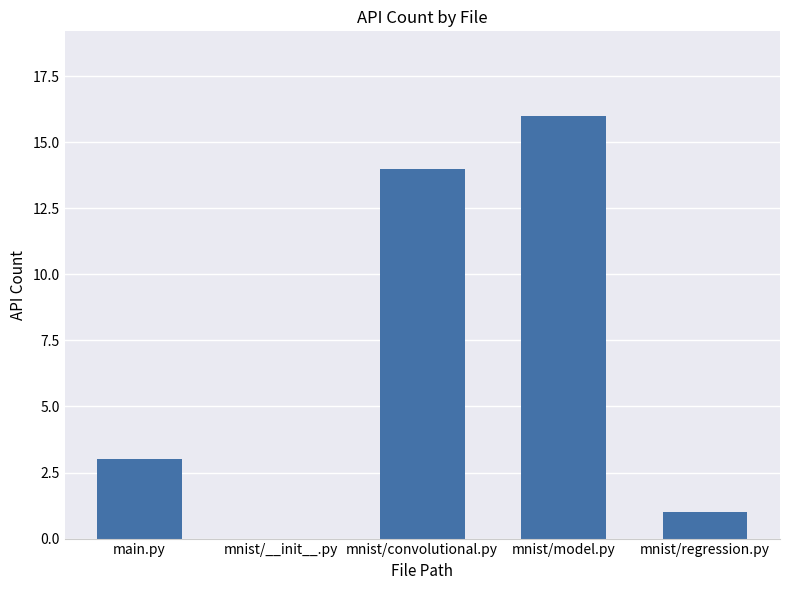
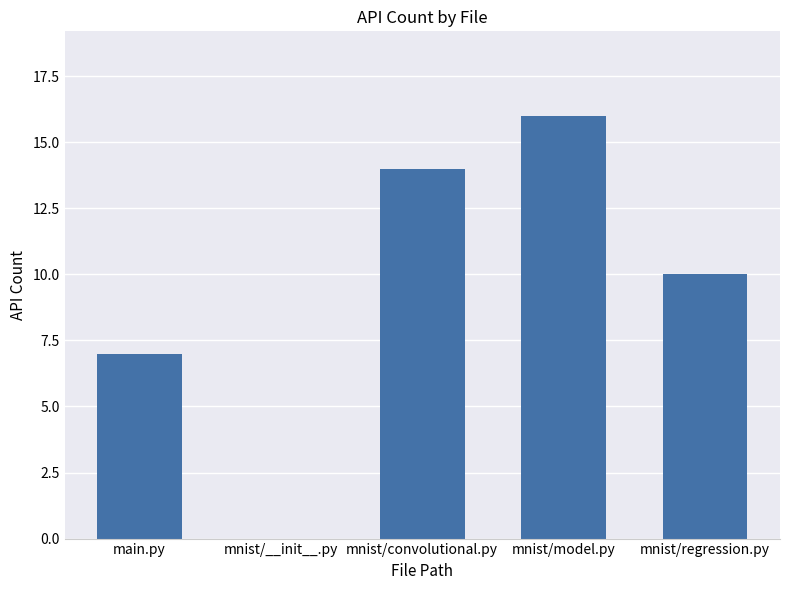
main.py: 3 -> 7
mnist/regression.py: 1 -> 10
